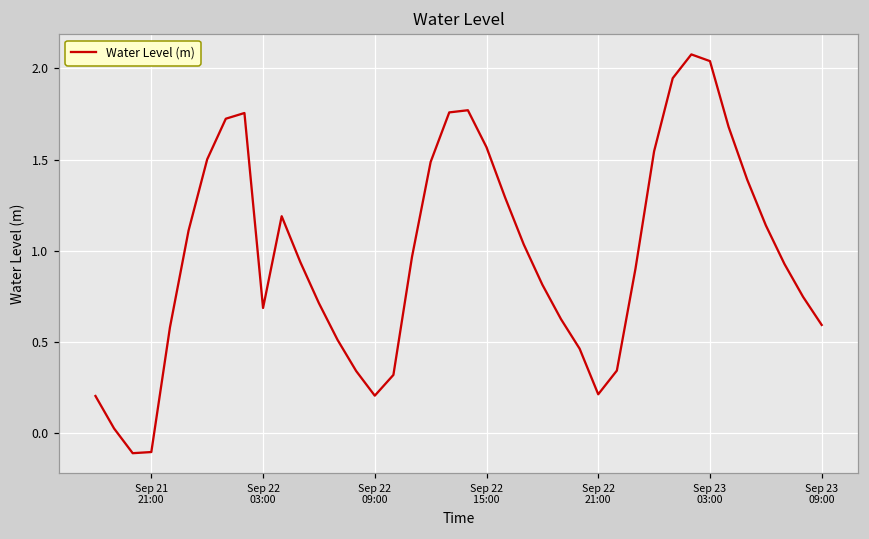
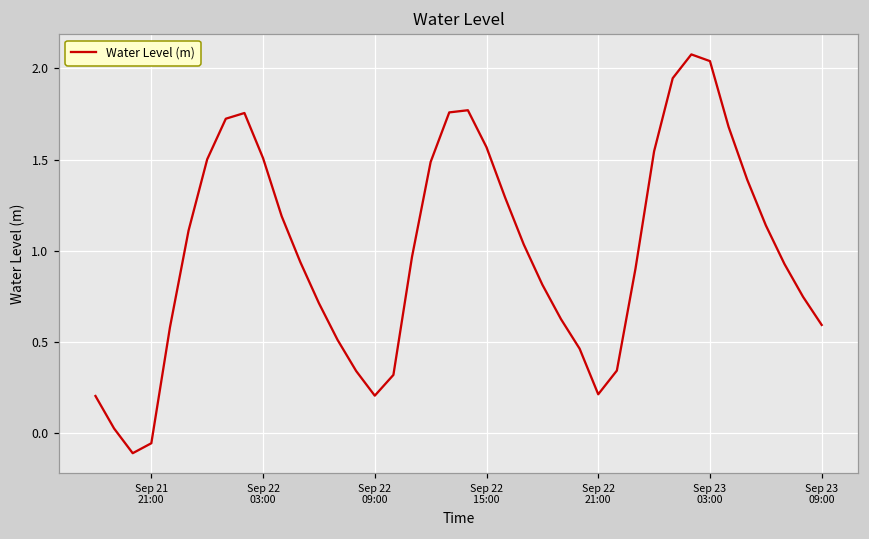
Sep 21 21:00: -0.10 -> -0.05
Sep 22 03:00: 0.69 -> 1.51
